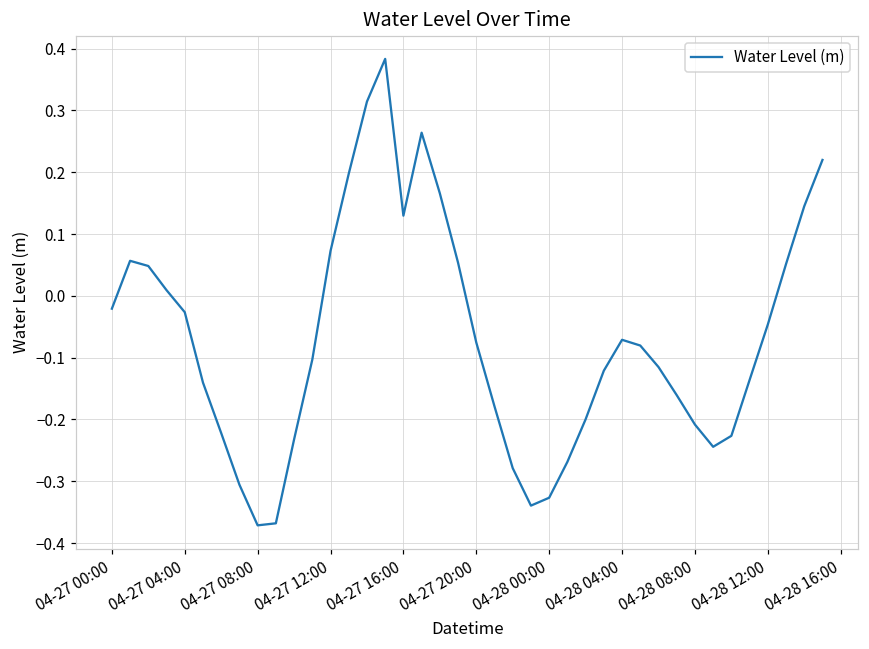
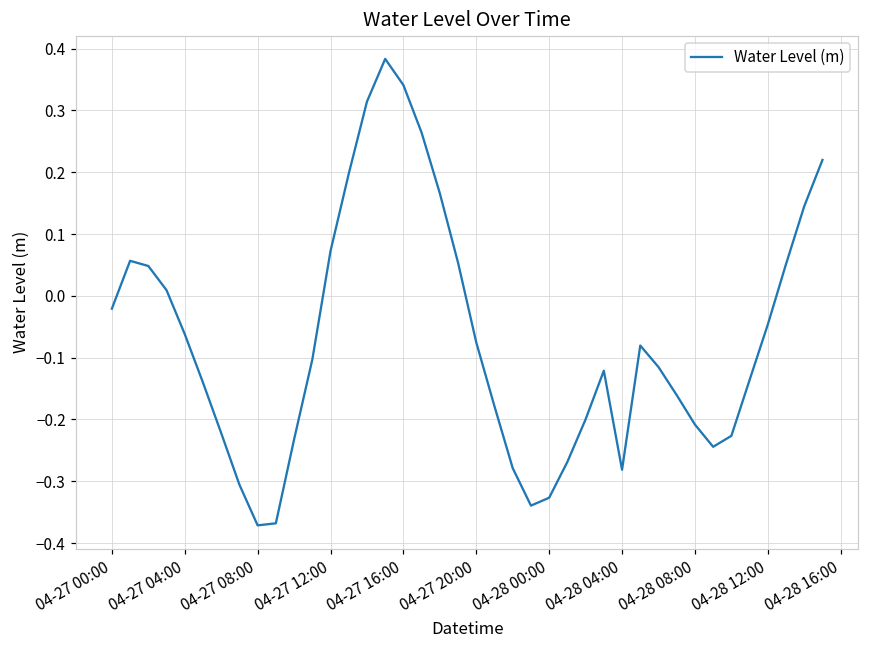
04-27 04:00: -0.03 -> -0.06
04-27 16:00: 0.13 -> 0.34
04-28 04:00: -0.07 -> -0.28
